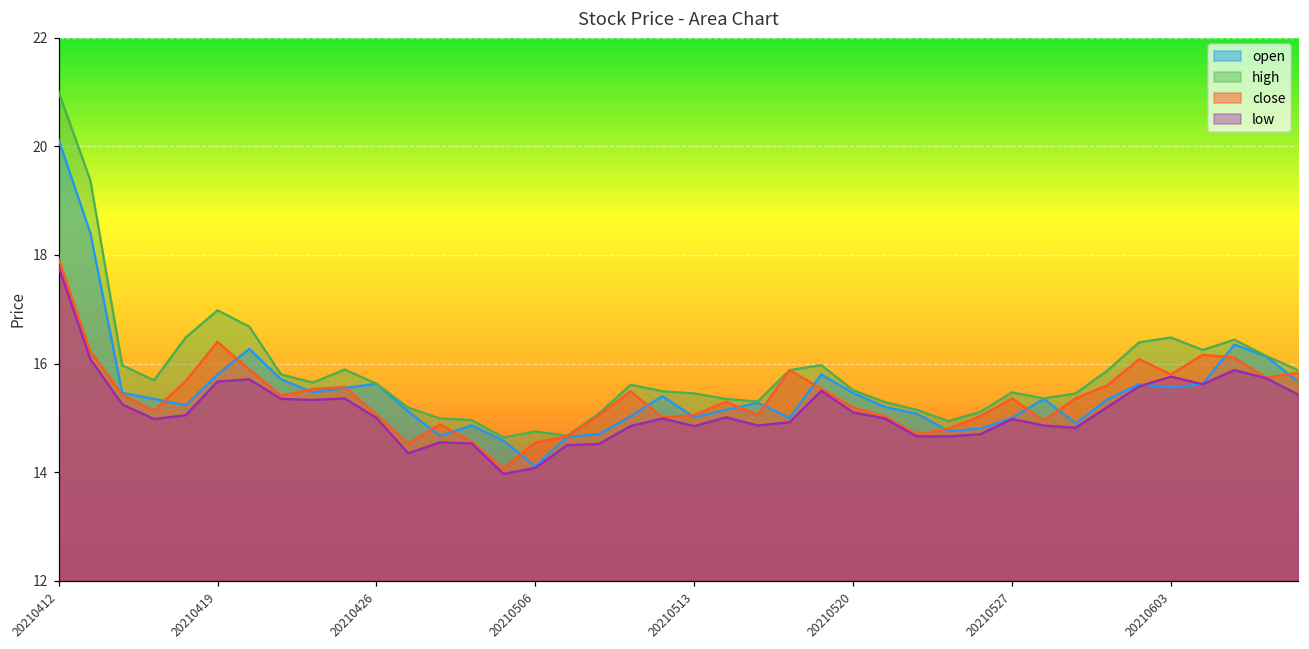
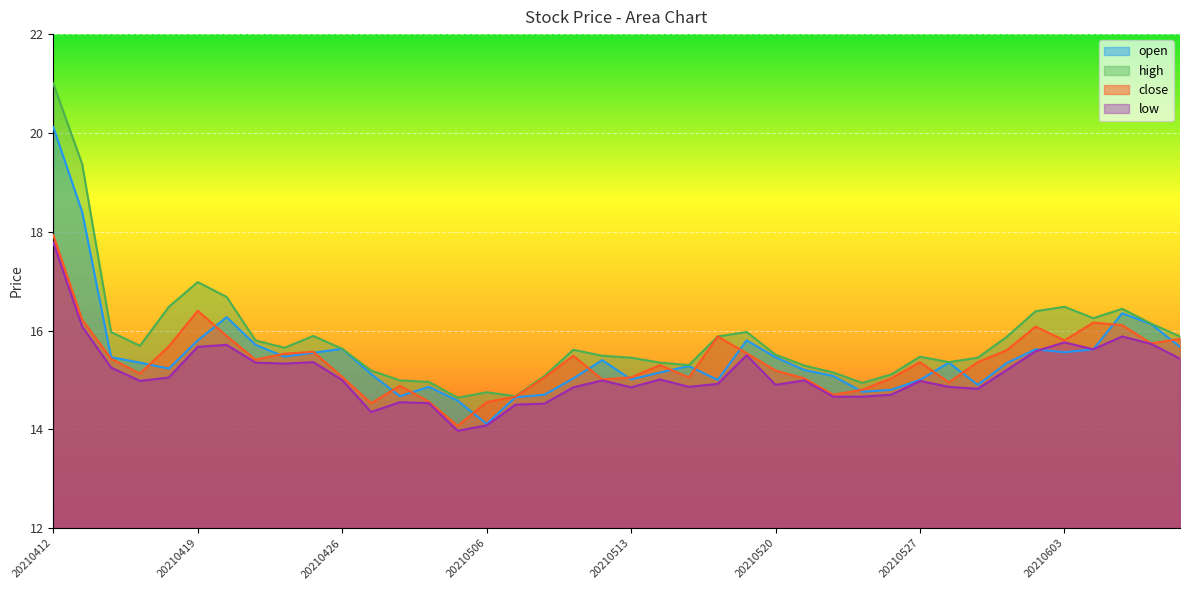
low, 20210520: 15.1 -> 14.9
